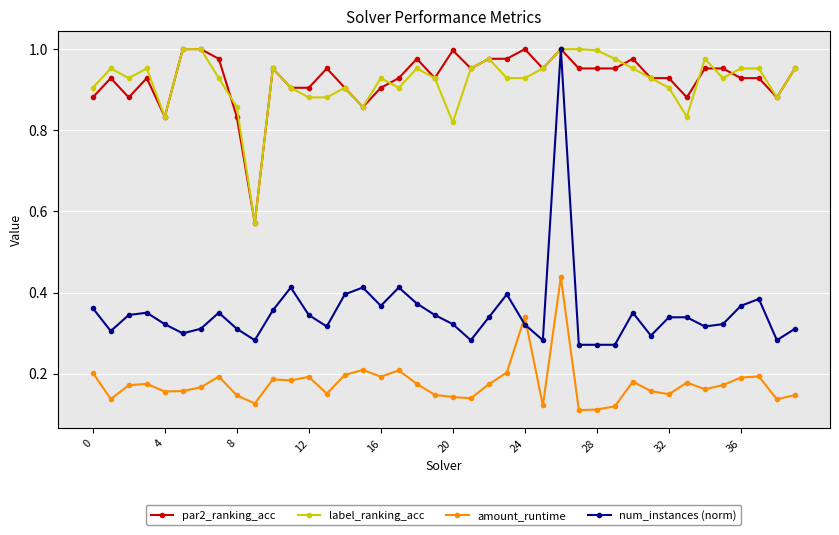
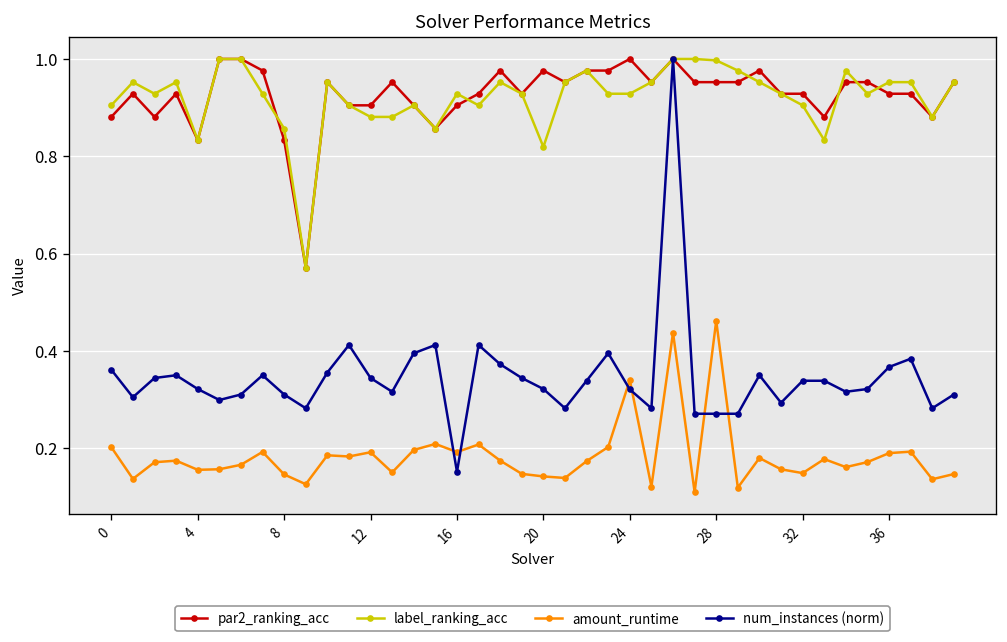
num_instances (norm), 16: 0.37 -> 0.15
par2_ranking_acc, 20: 1.00 -> 0.98
amount_runtime, 28: 0.11 -> 0.46
